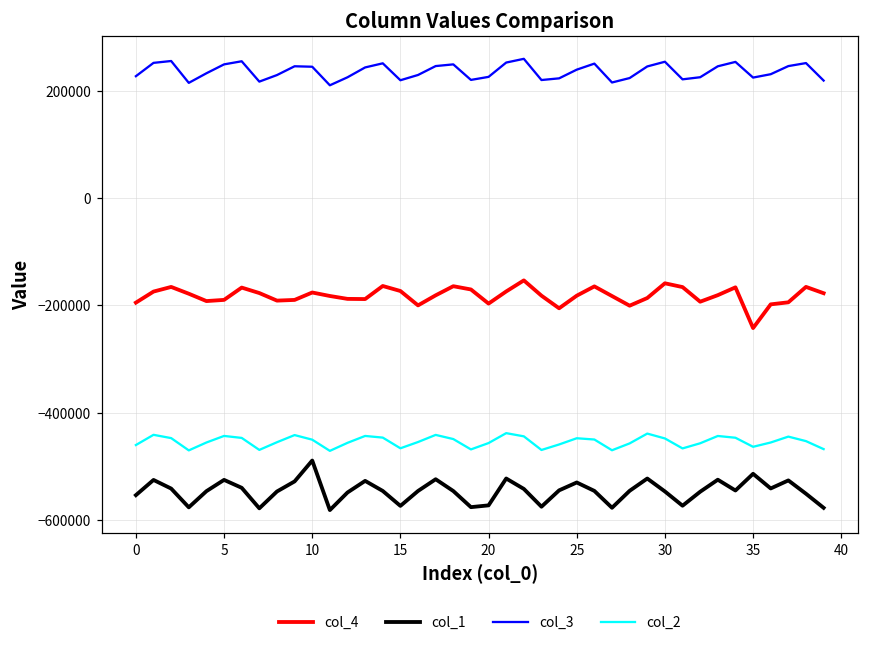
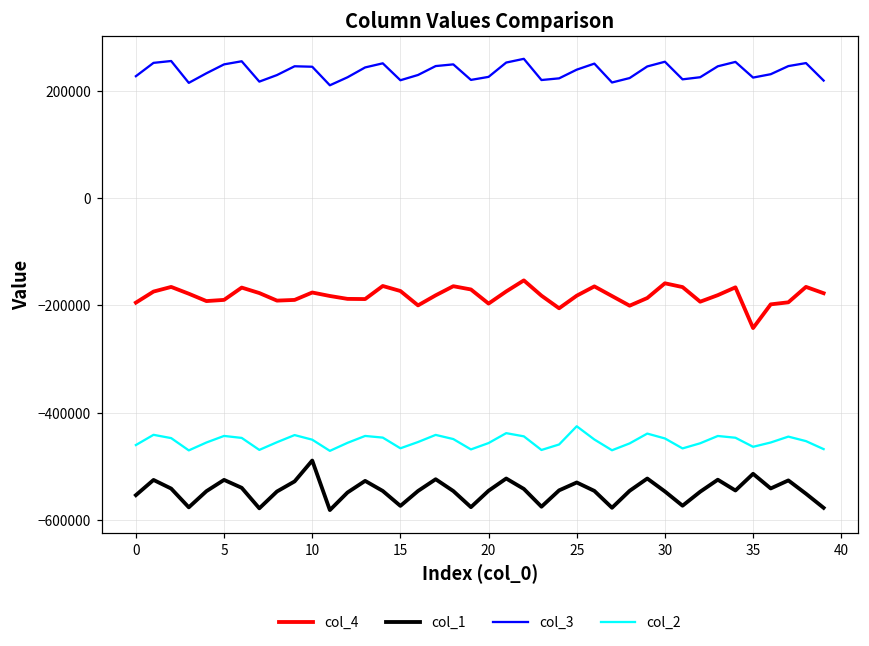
col_1, 20: -570000 -> -550000
col_2, 25: -450000 -> -430000
